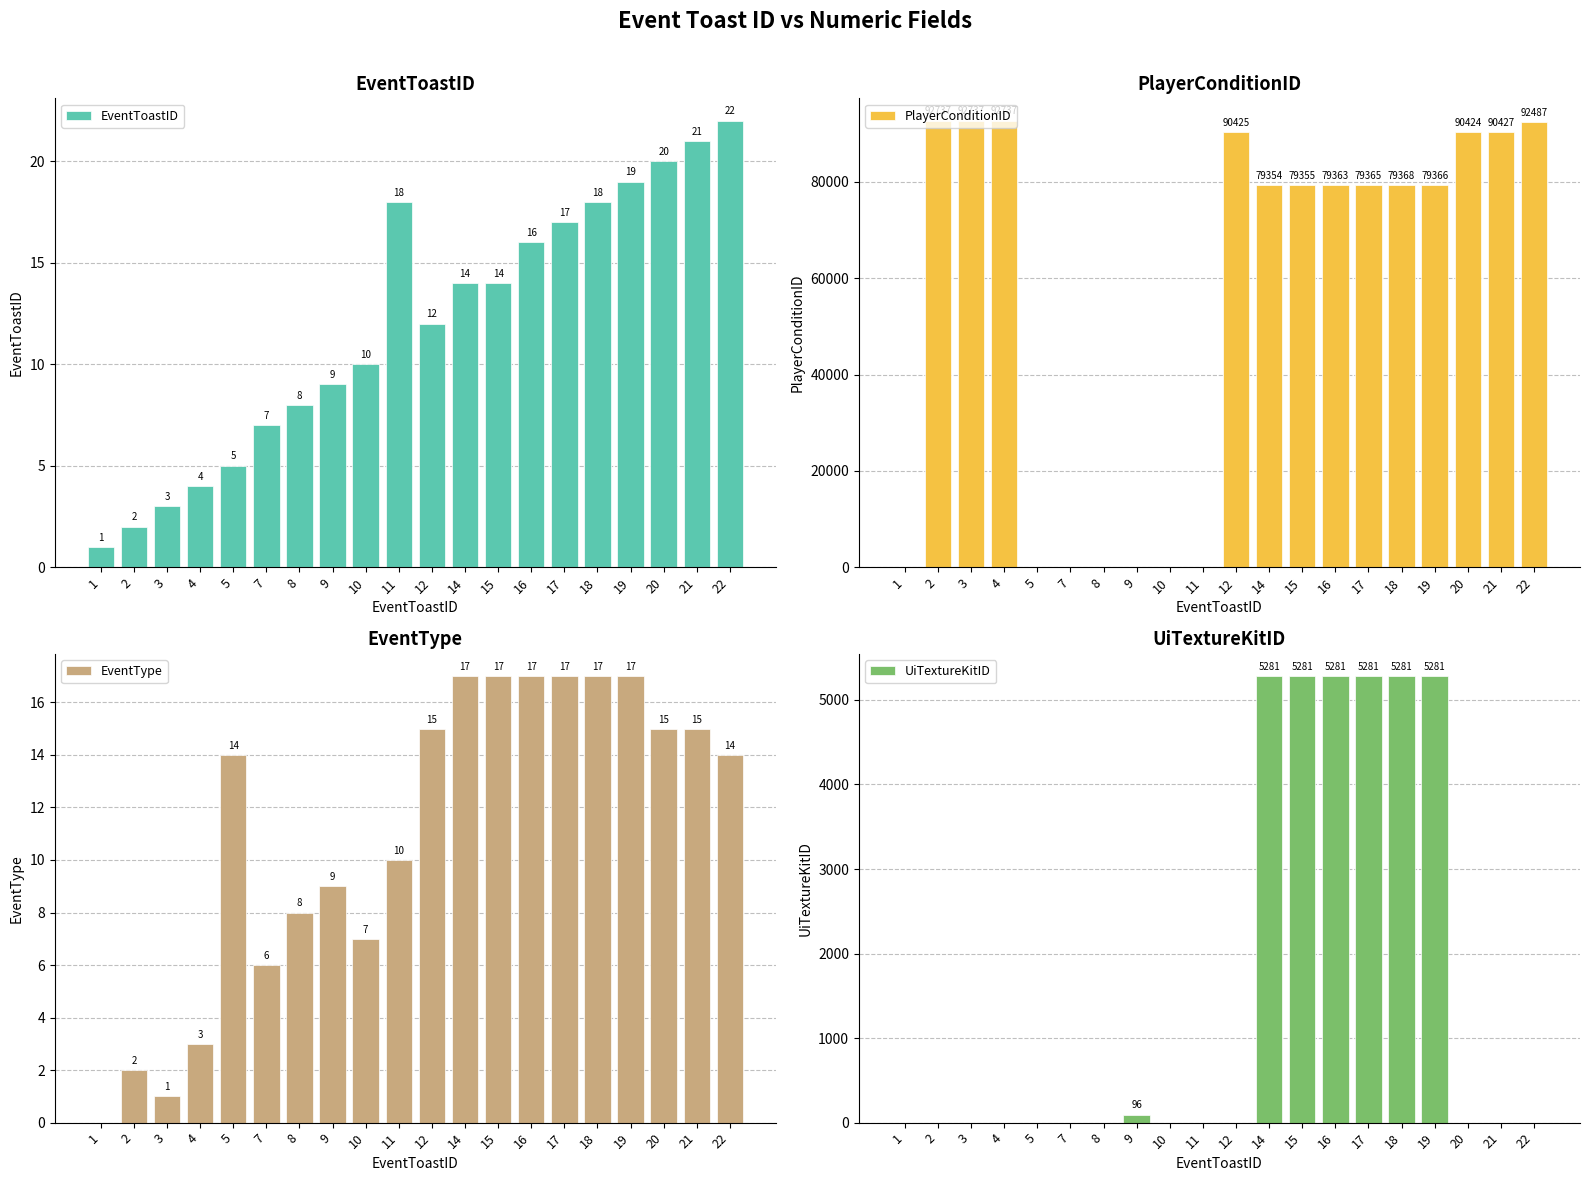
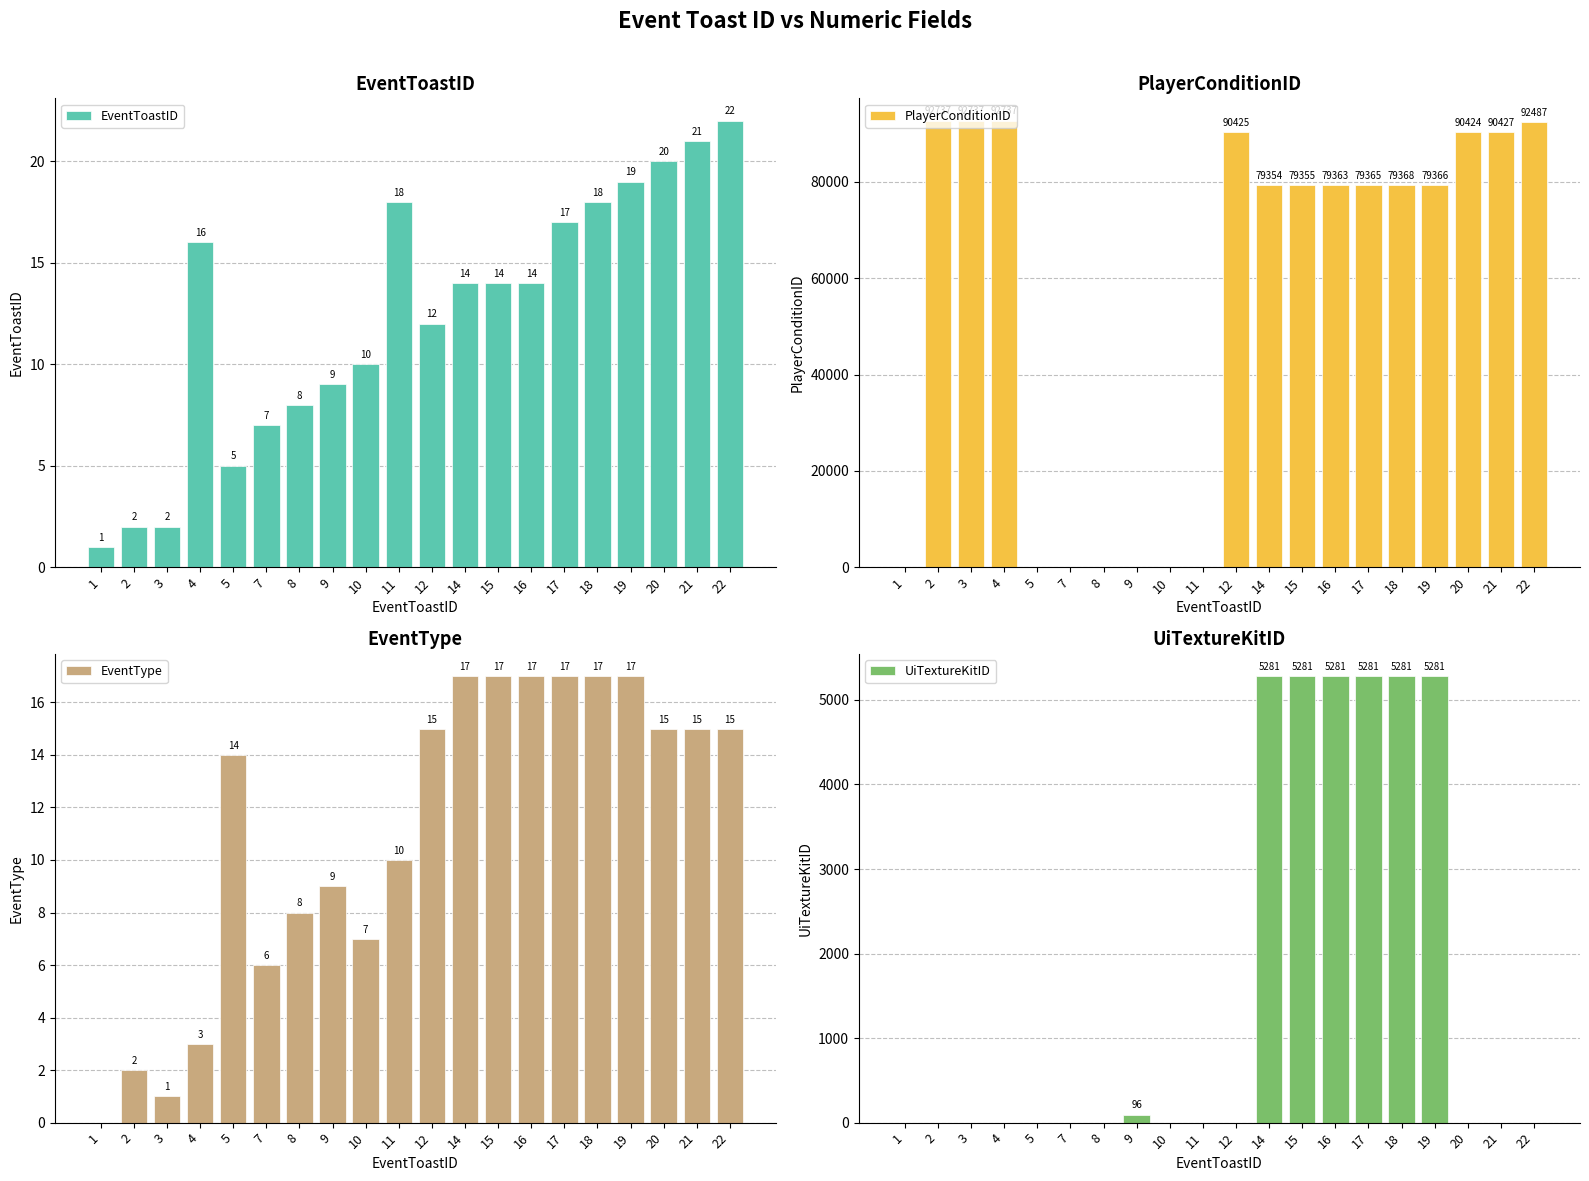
EventToastID, 3: 3 -> 2
EventToastID, 4: 4 -> 16
EventToastID, 16: 16 -> 14
EventType, 22: 14 -> 15
